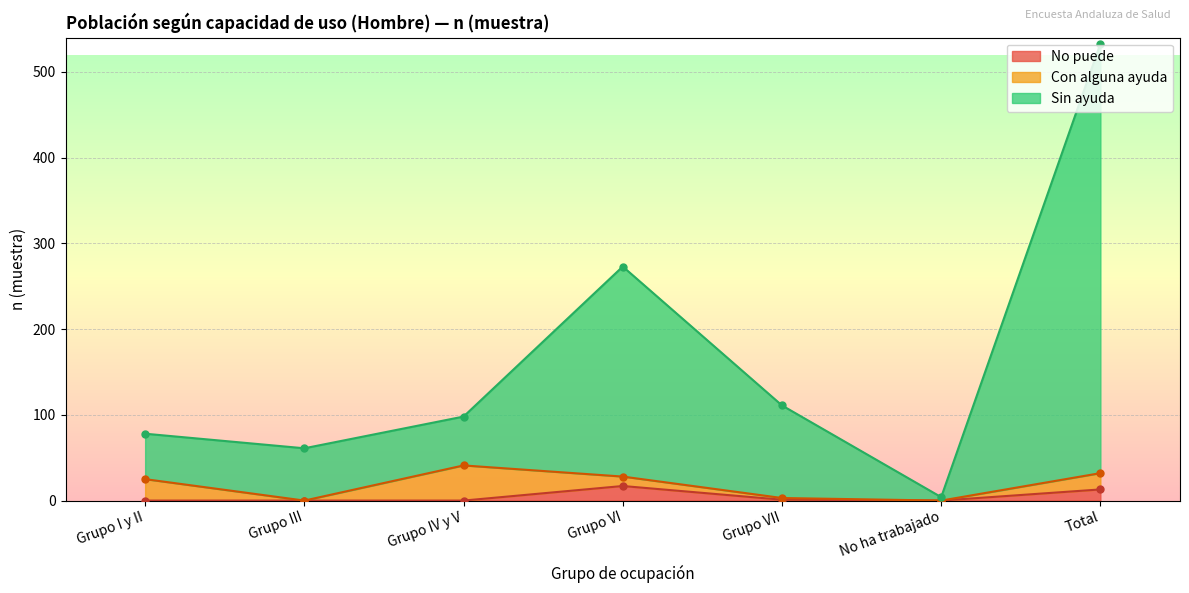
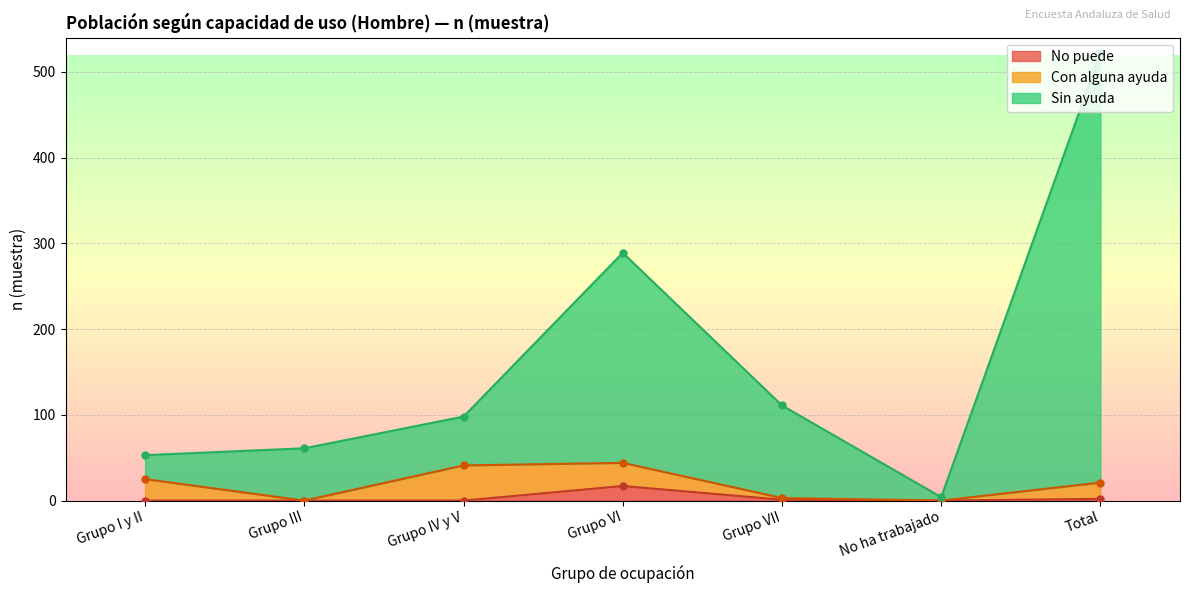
Sin ayuda, Grupo I y II: 50 -> 30
Con alguna ayuda, Grupo VI: 10 -> 30
No puede, Total: 10 -> 0
